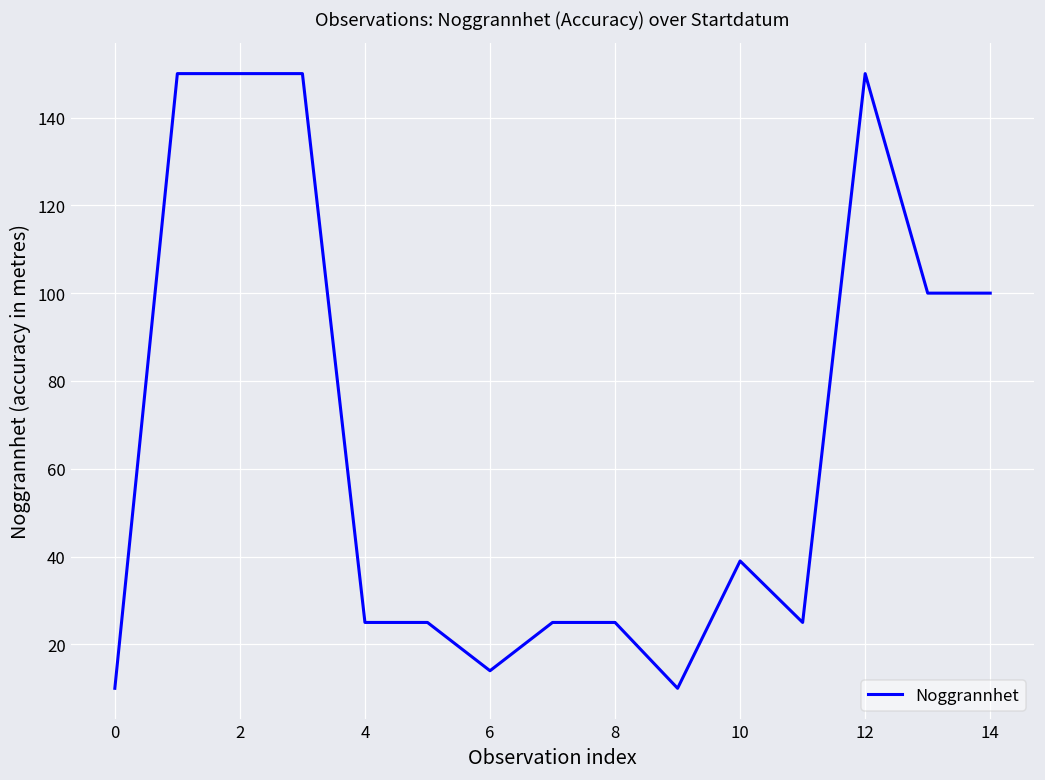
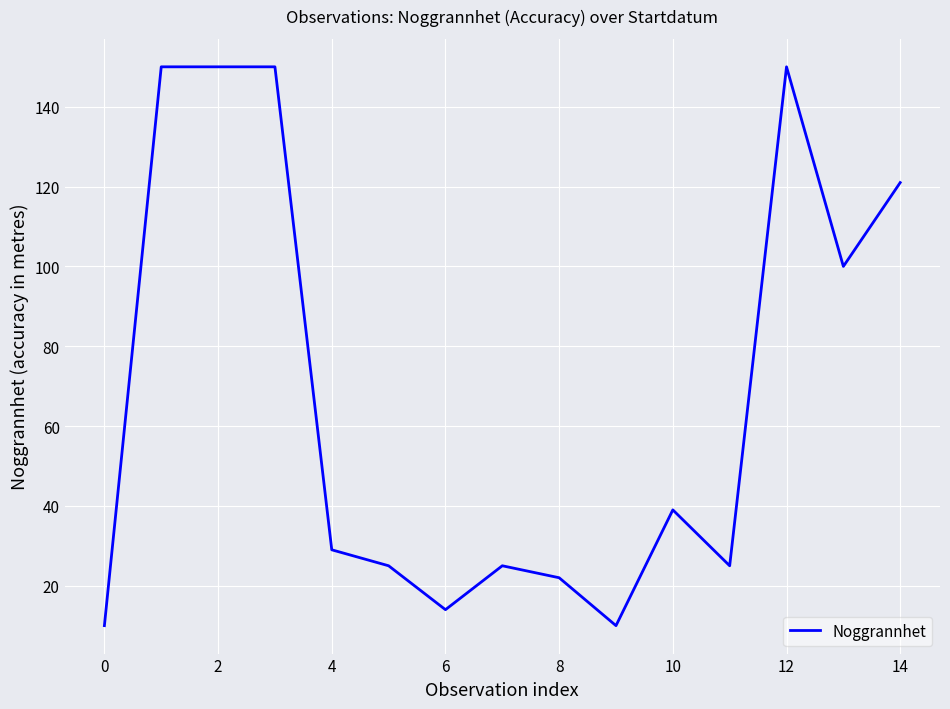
4: 25 -> 29
8: 25 -> 22
14: 100 -> 121
